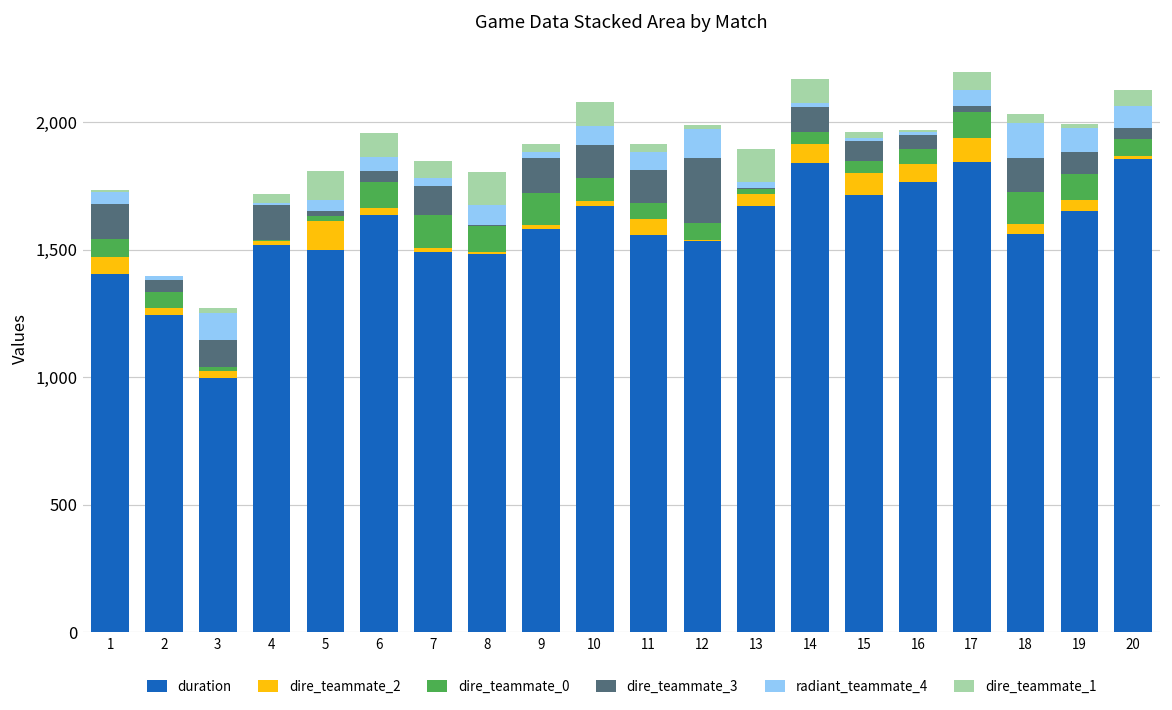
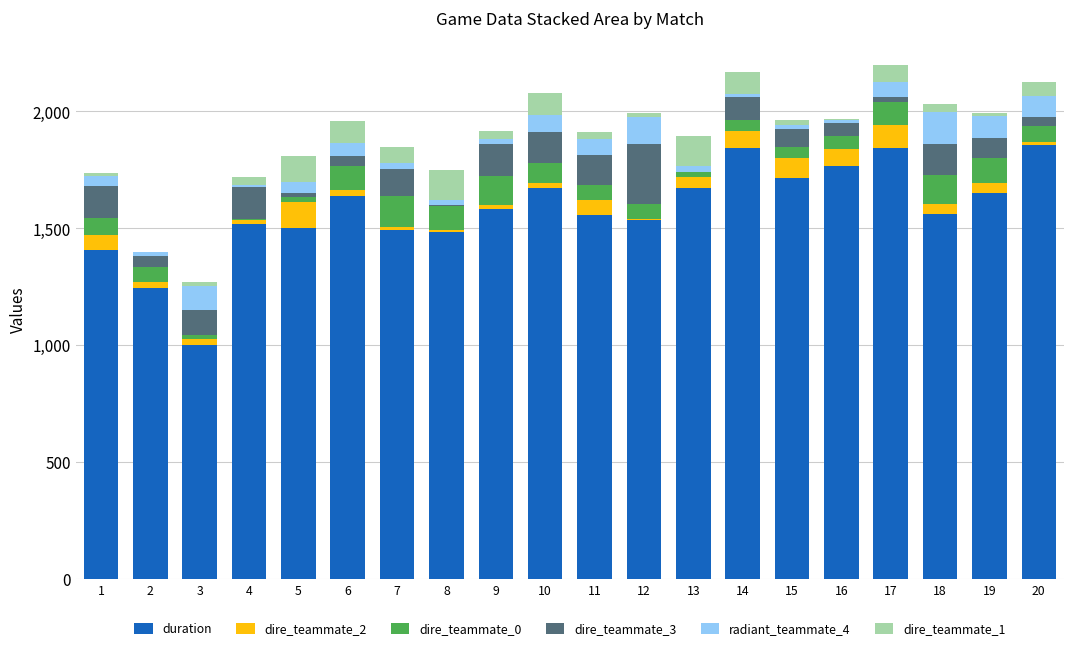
radiant_teammate_4, 8: 80 -> 20
